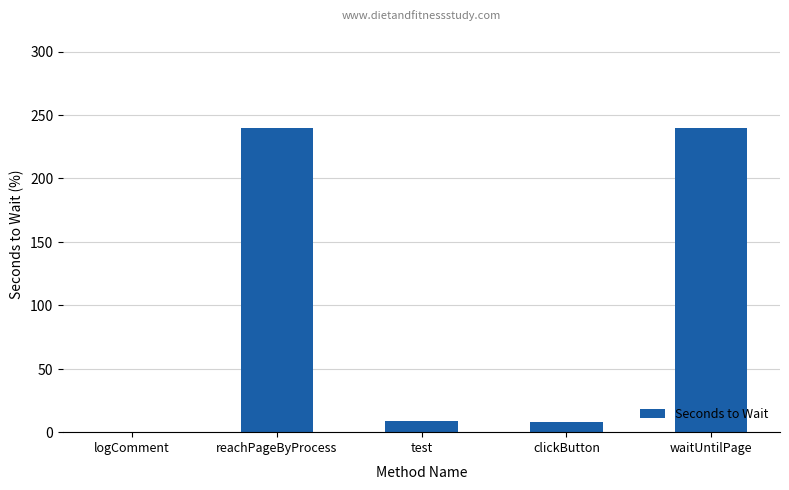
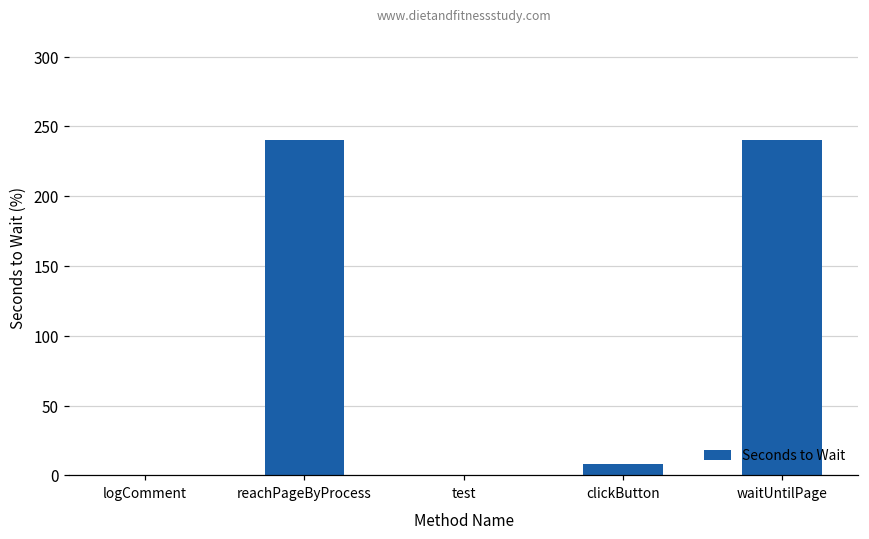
test: 9 -> 0
